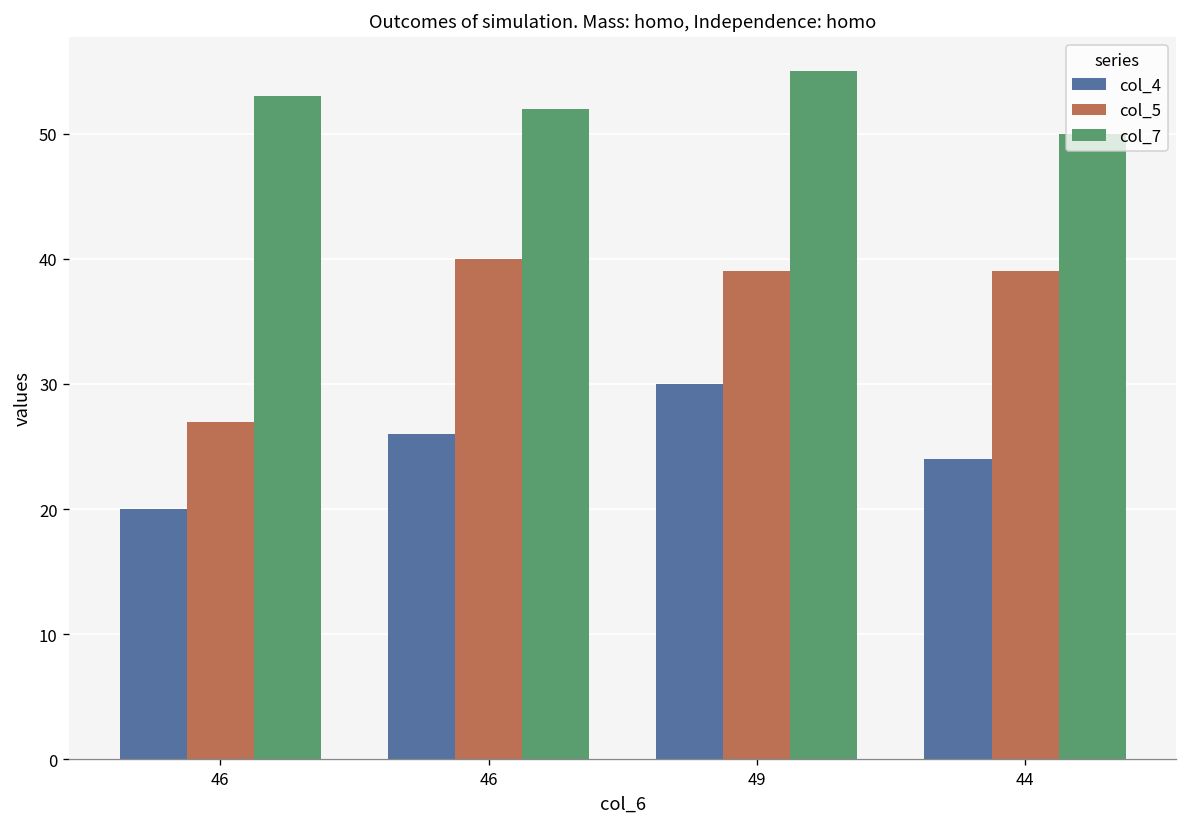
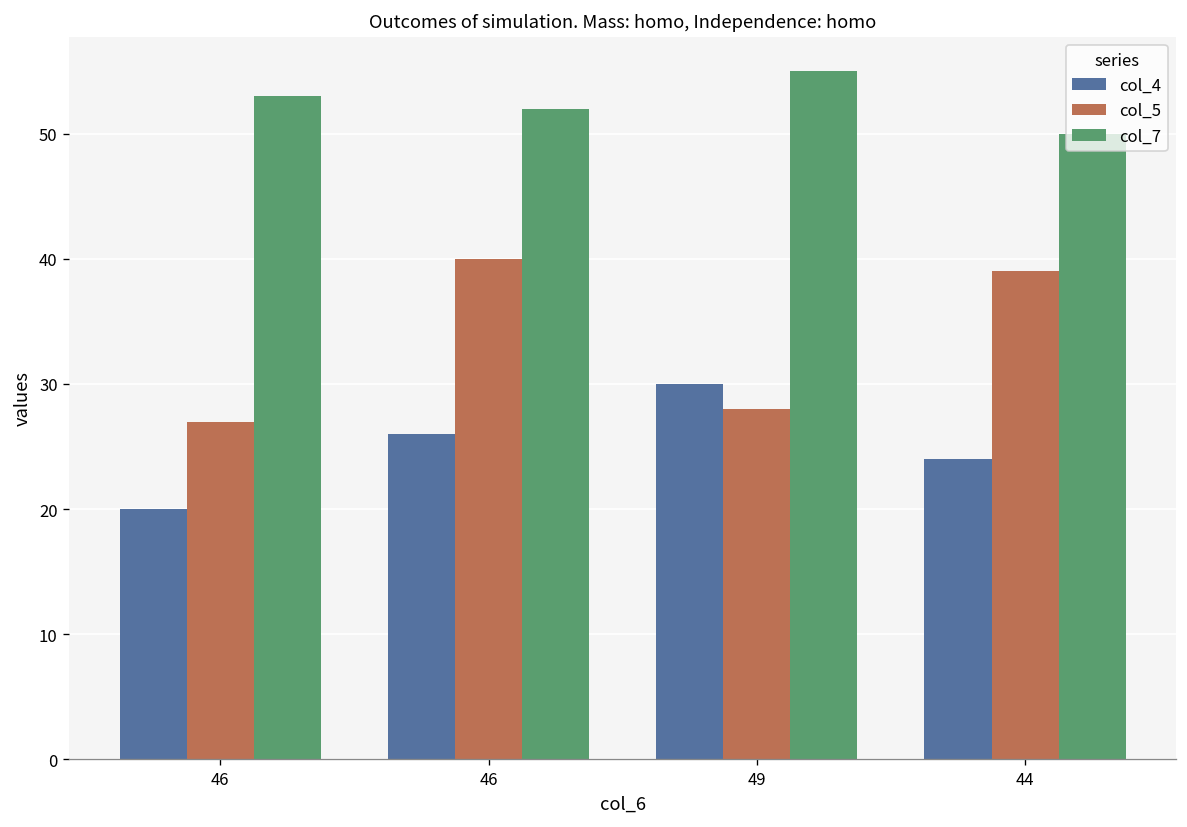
col_5, 49: 39 -> 28
